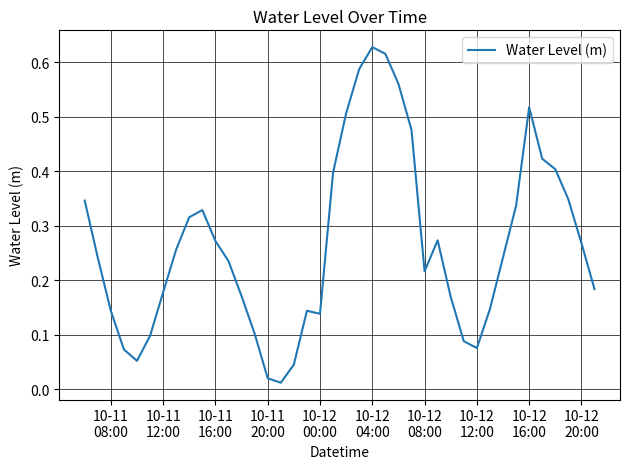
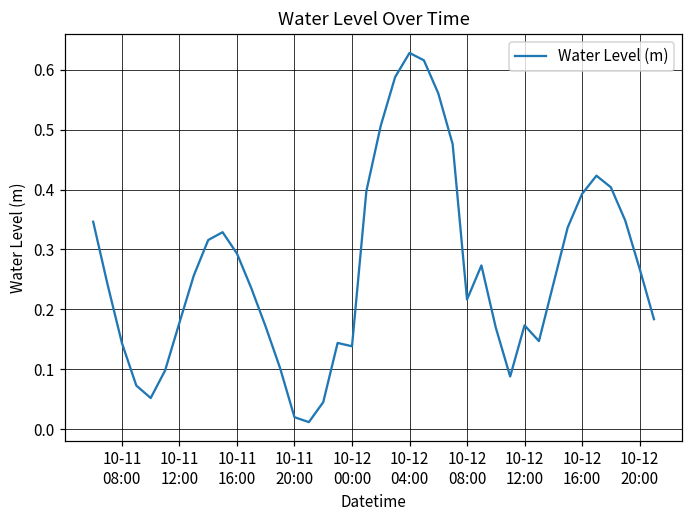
10-11 16:00: 0.27 -> 0.29
10-12 12:00: 0.08 -> 0.17
10-12 16:00: 0.52 -> 0.39
